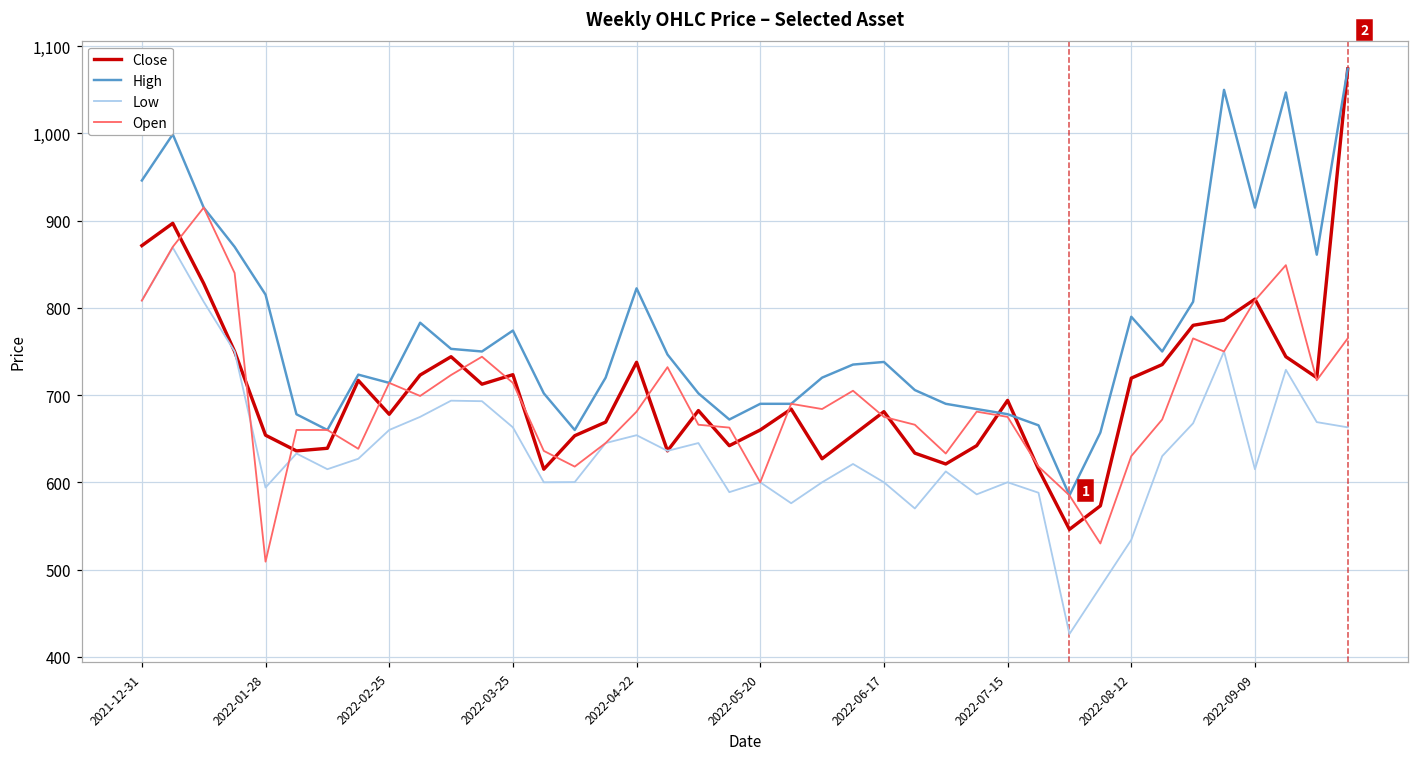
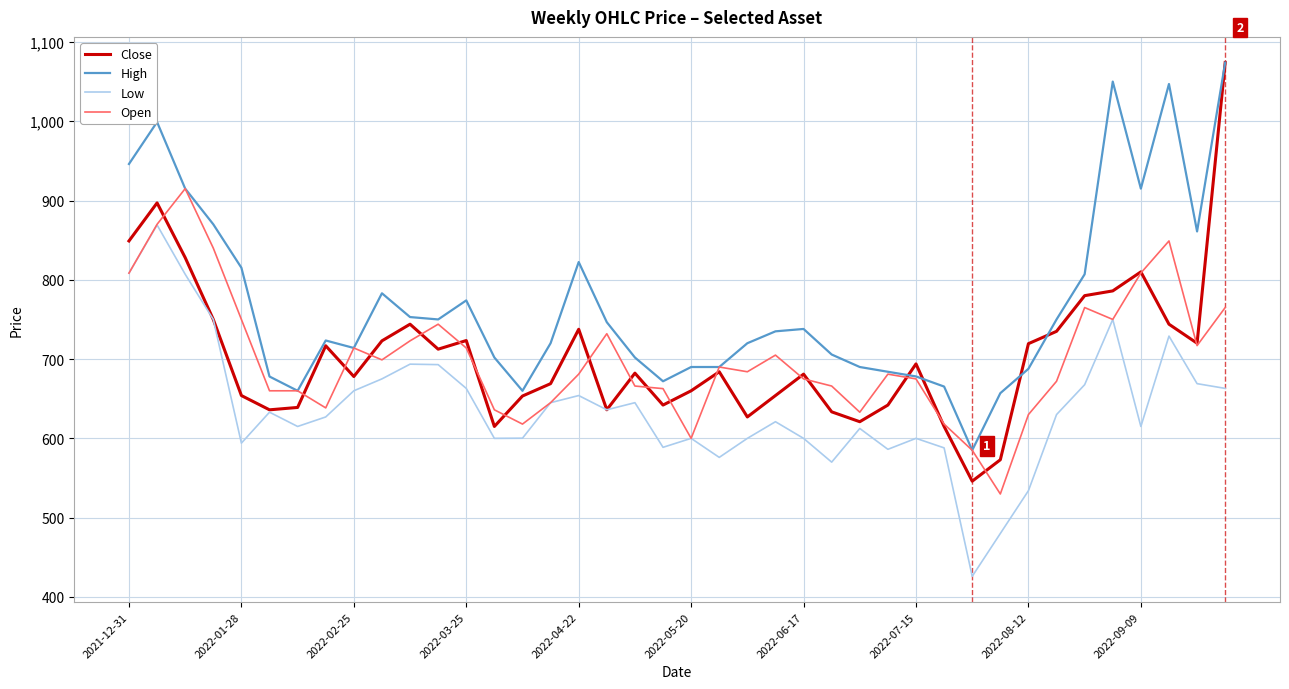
Close, 2021-12-31: 870 -> 850
Open, 2022-01-28: 510 -> 750
High, 2022-08-12: 790 -> 690
